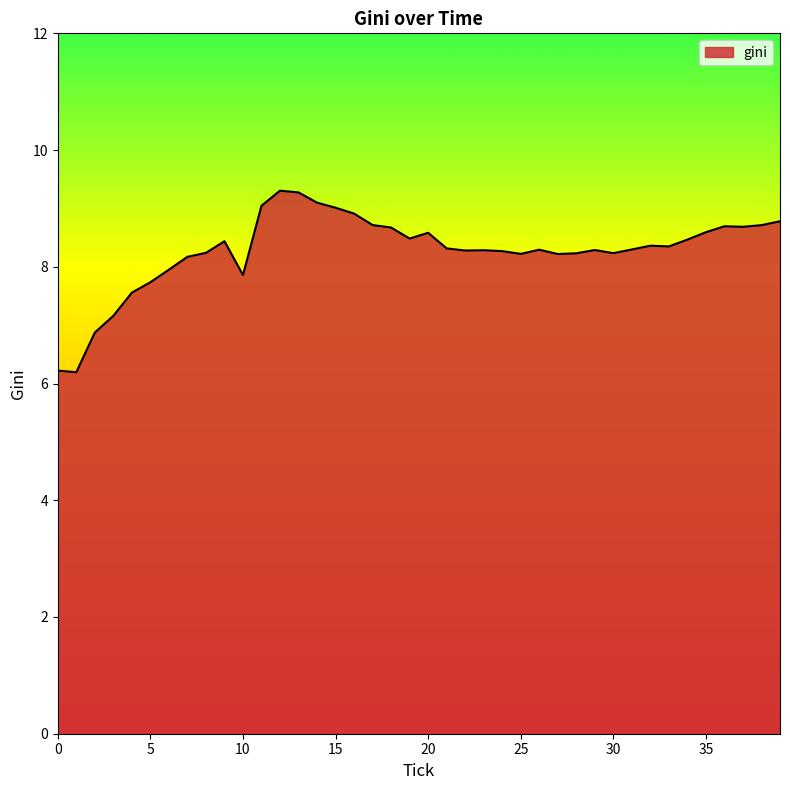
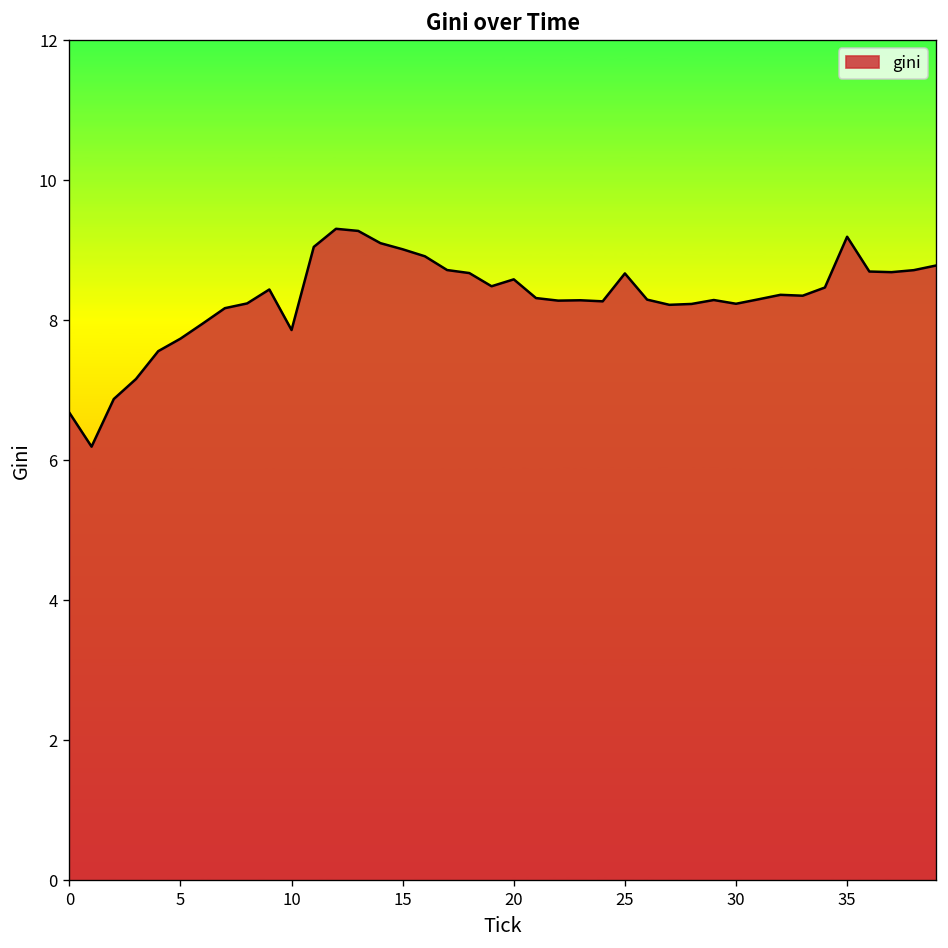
0: 6.2 -> 6.7
25: 8.2 -> 8.7
35: 8.6 -> 9.2
